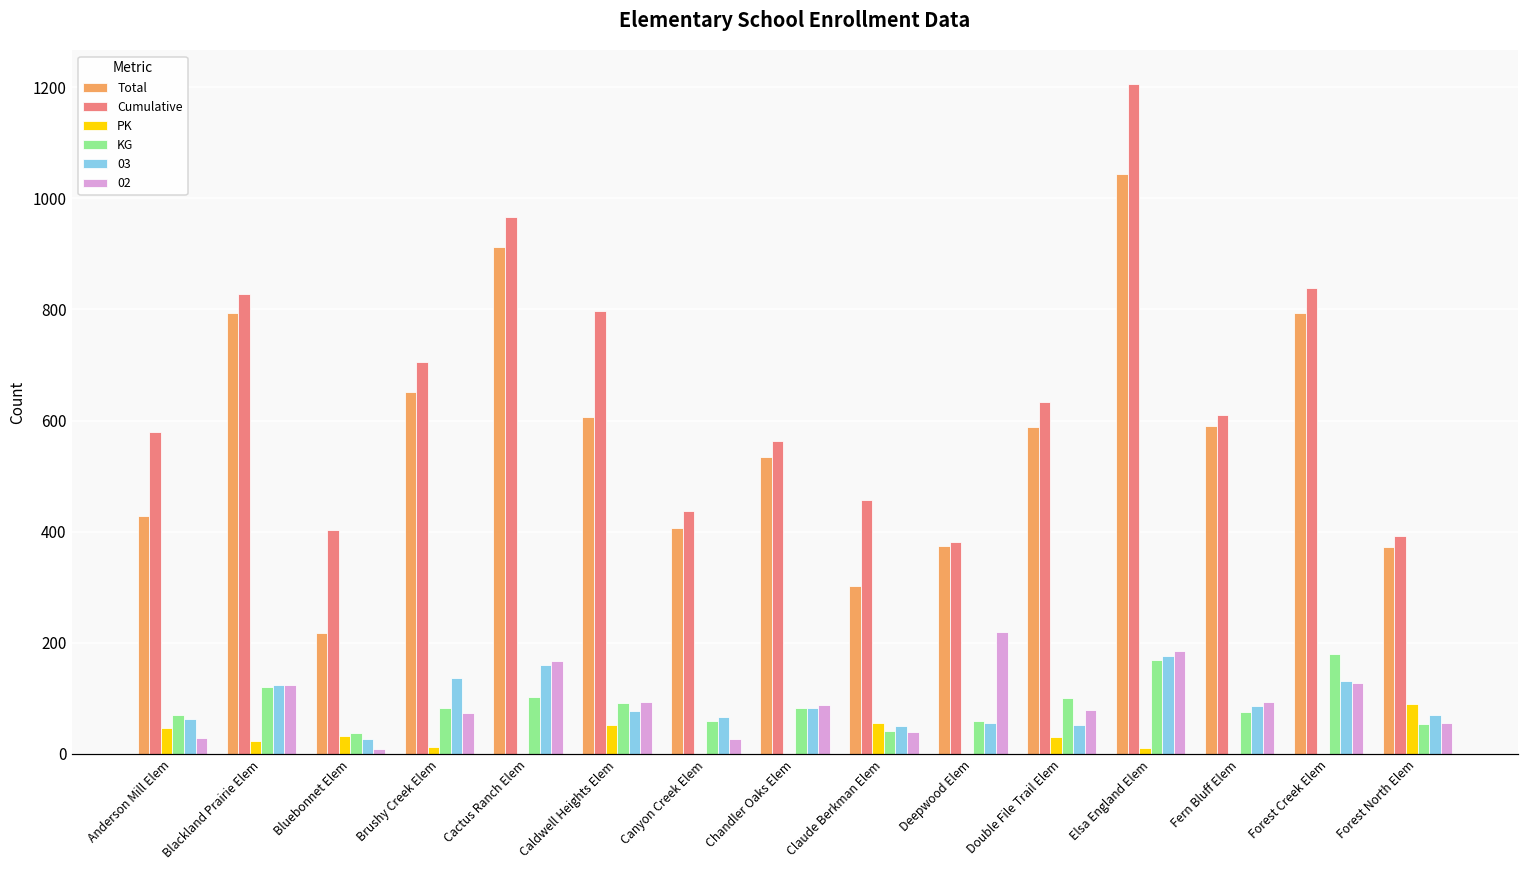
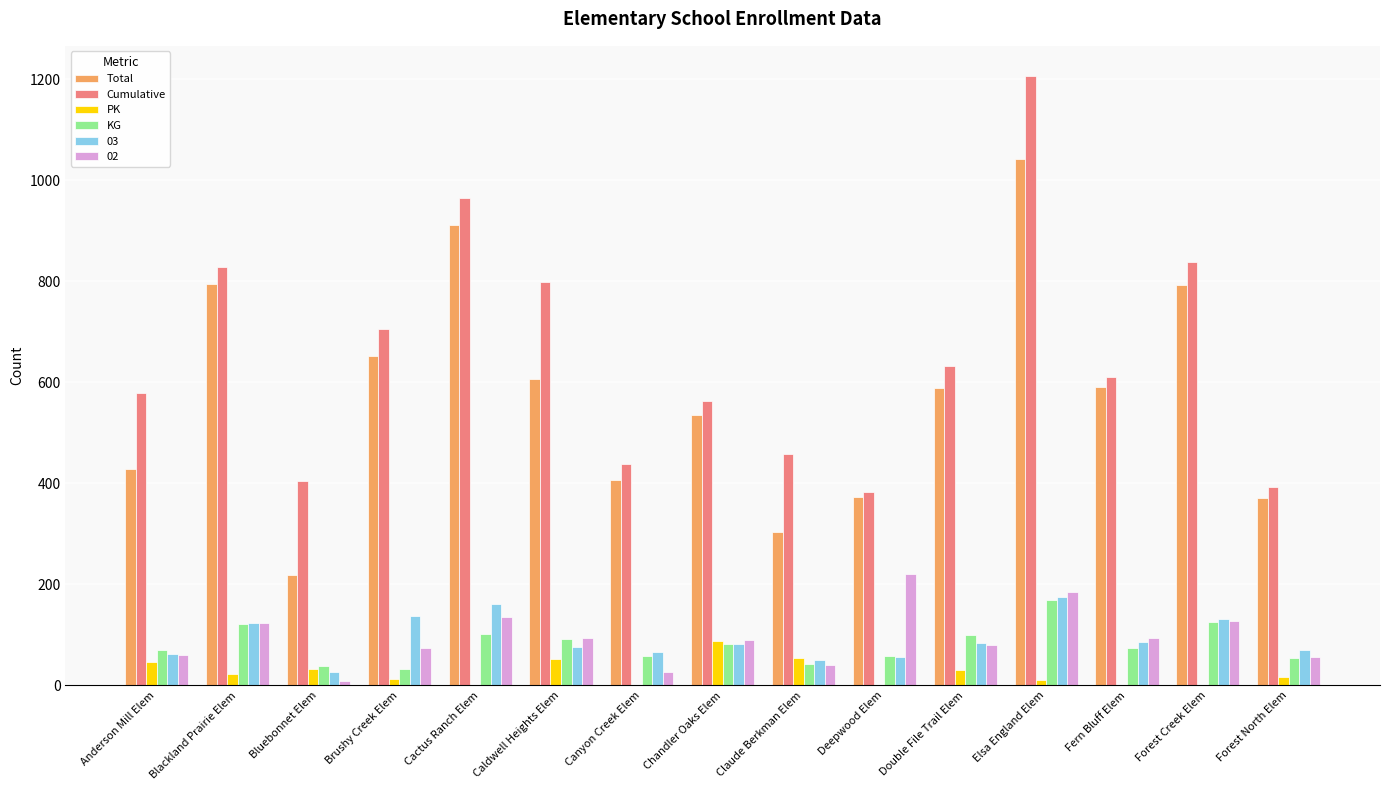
02, Anderson Mill Elem: 30 -> 60
KG, Brushy Creek Elem: 80 -> 30
02, Cactus Ranch Elem: 170 -> 140
PK, Chandler Oaks Elem: 0 -> 90
03, Double File Trail Elem: 50 -> 80
KG, Forest Creek Elem: 180 -> 130
PK, Forest North Elem: 90 -> 20
